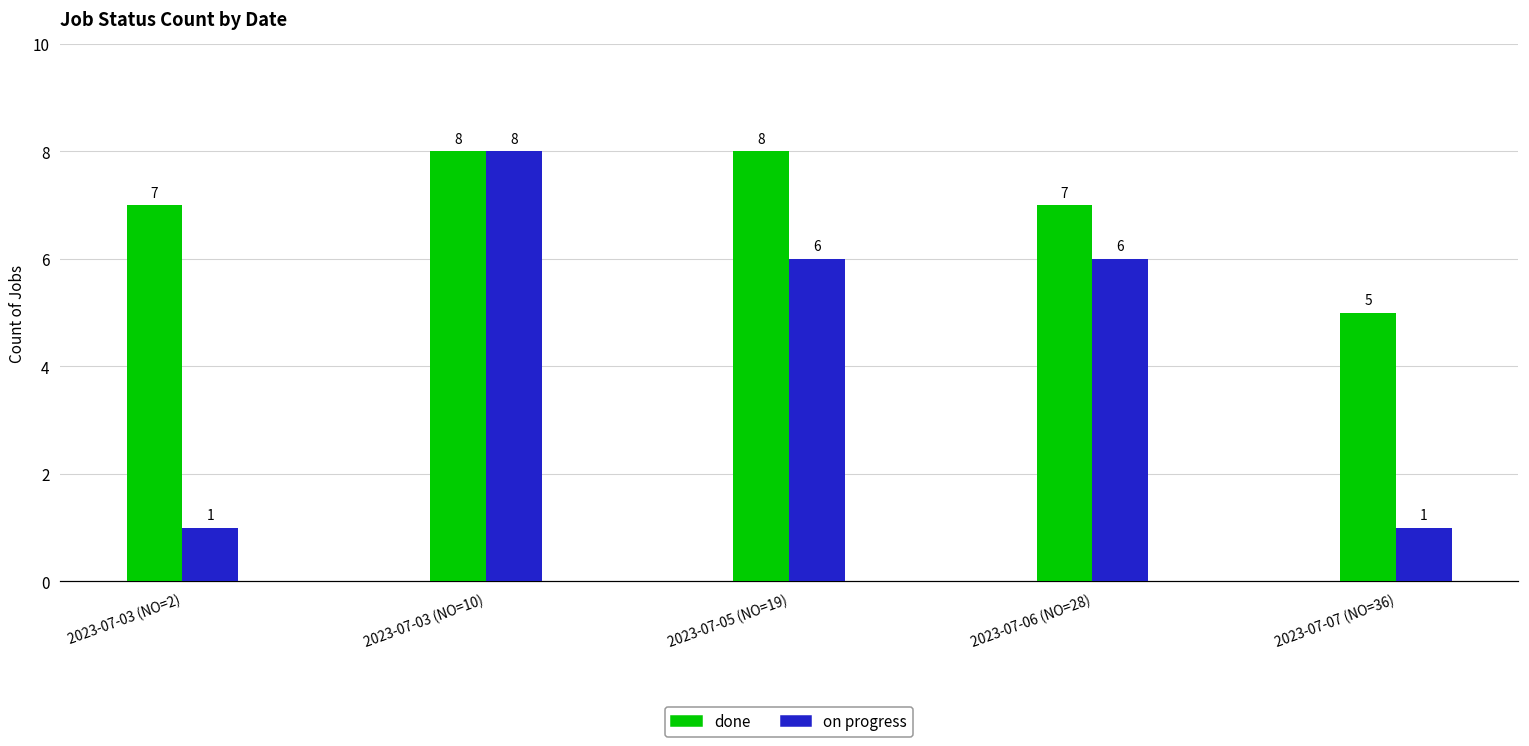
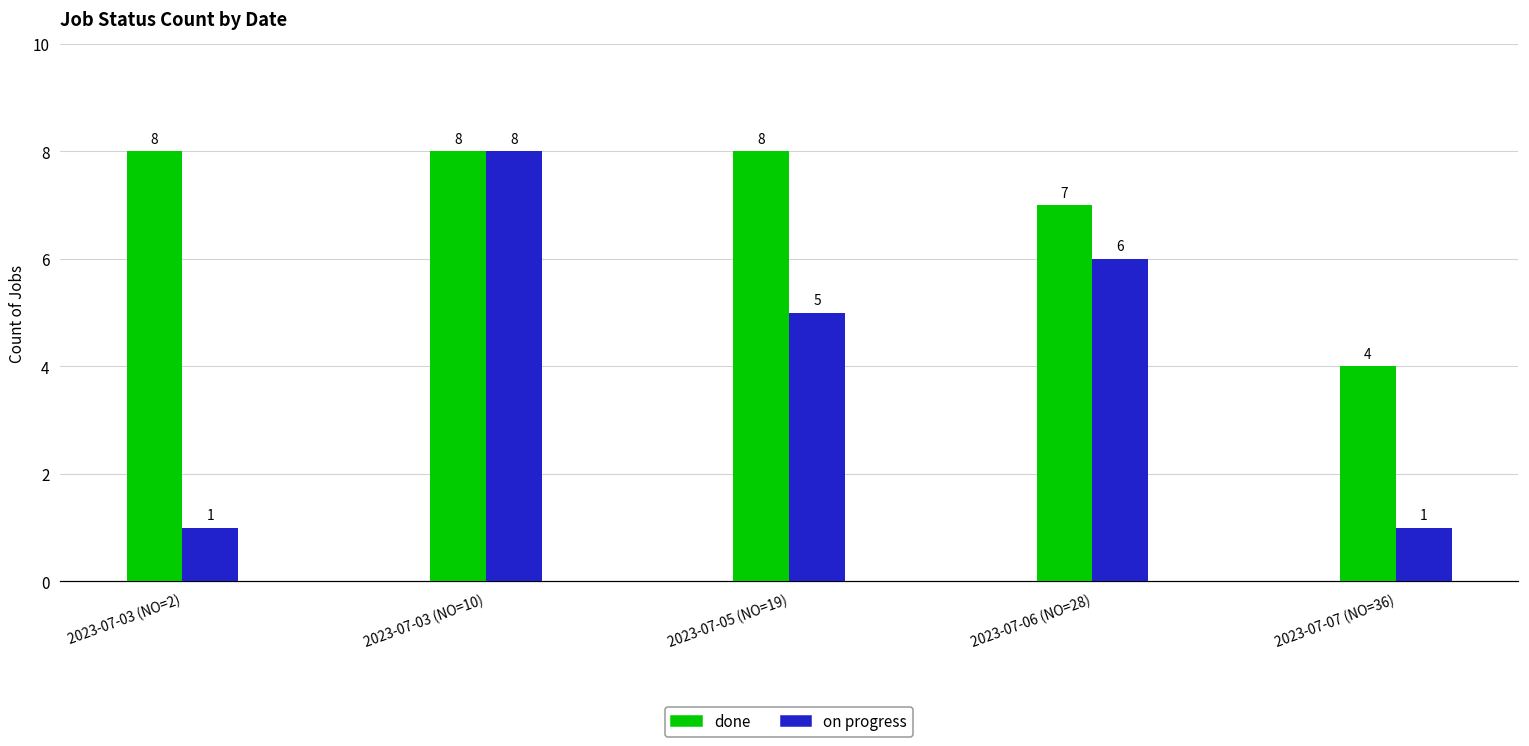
done, 2023-07-03 (NO=2): 7 -> 8
on progress, 2023-07-05 (NO=19): 6 -> 5
done, 2023-07-07 (NO=36): 5 -> 4
